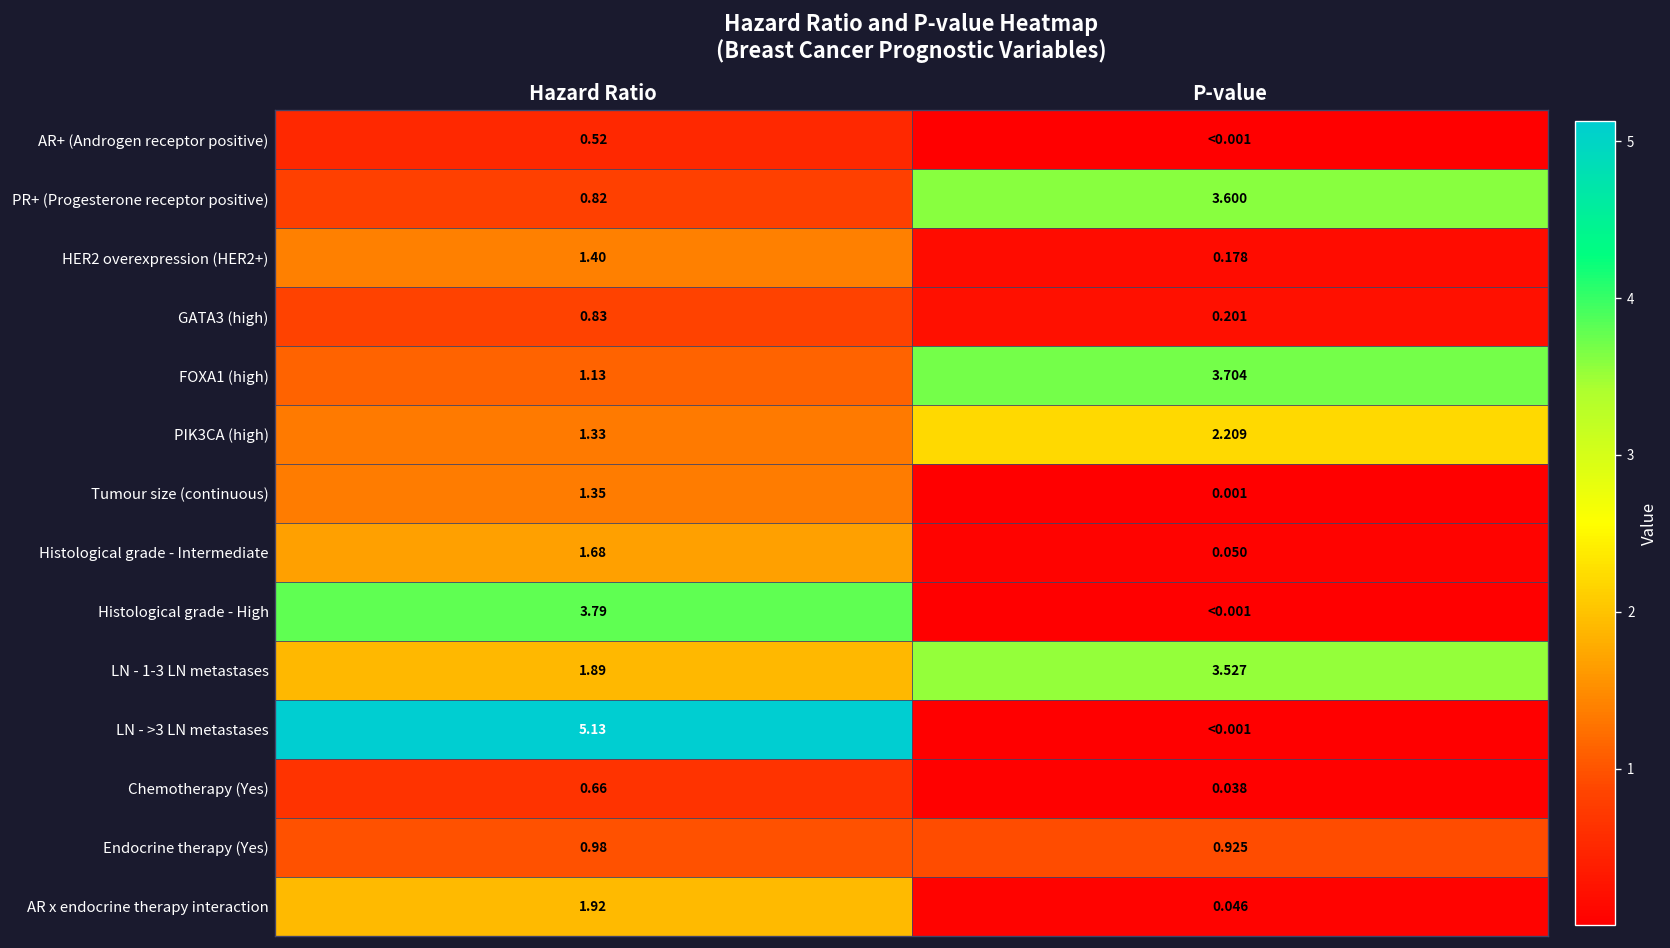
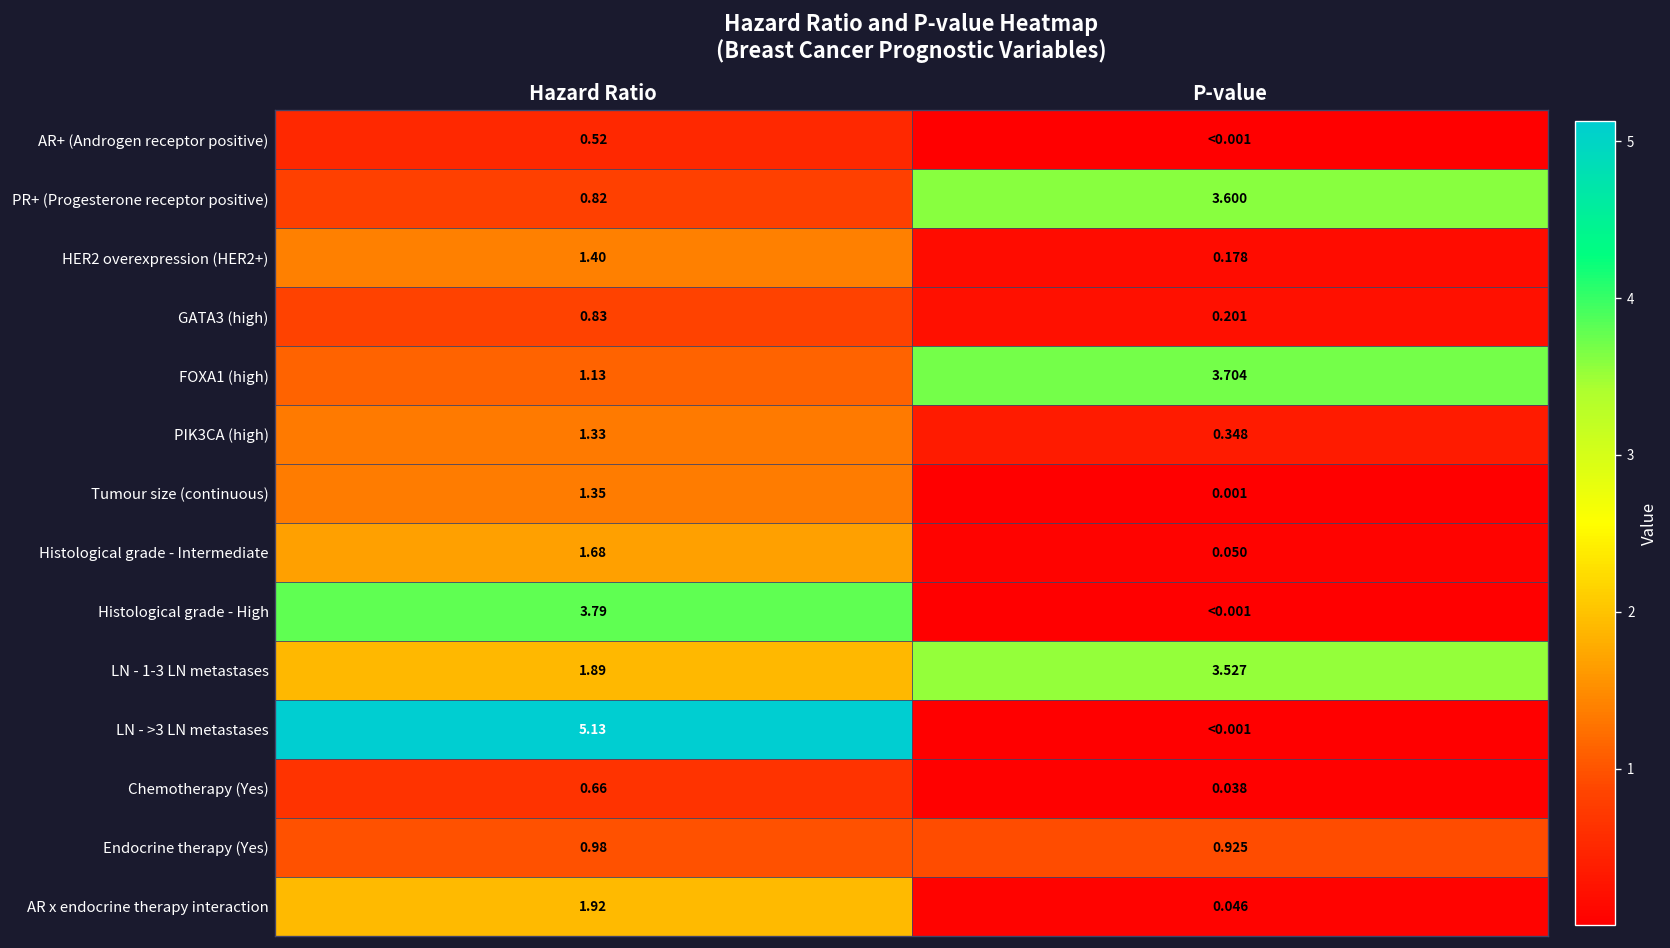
PIK3CA (high), P-value: 2.209 -> 0.348
